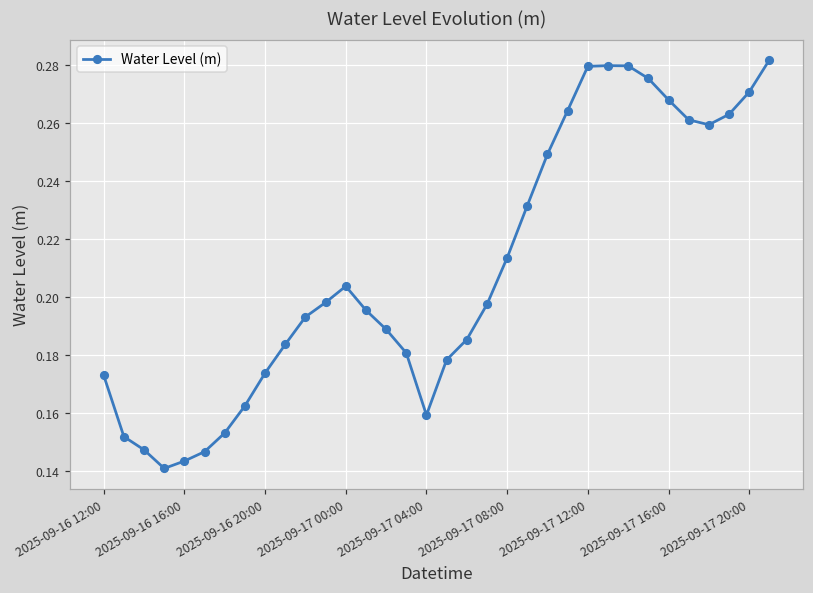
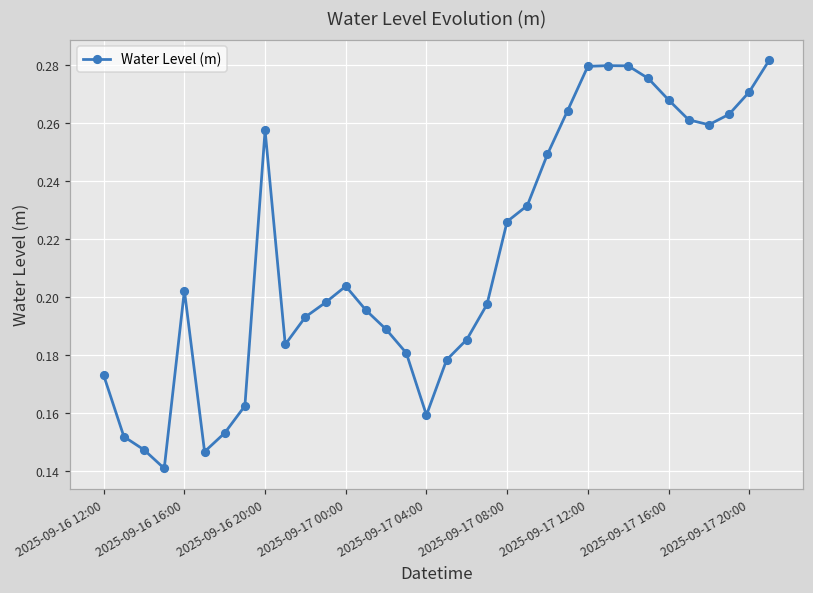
2025-09-16 16:00: 0.143 -> 0.202
2025-09-16 20:00: 0.174 -> 0.258
2025-09-17 08:00: 0.214 -> 0.226
